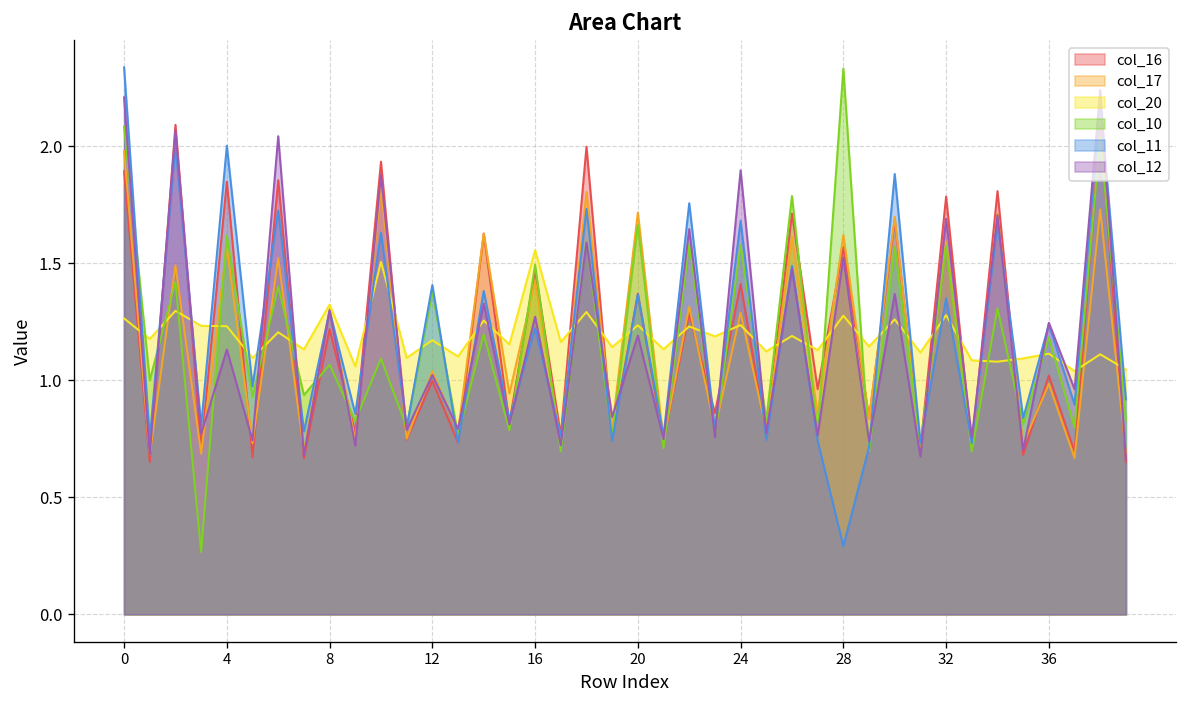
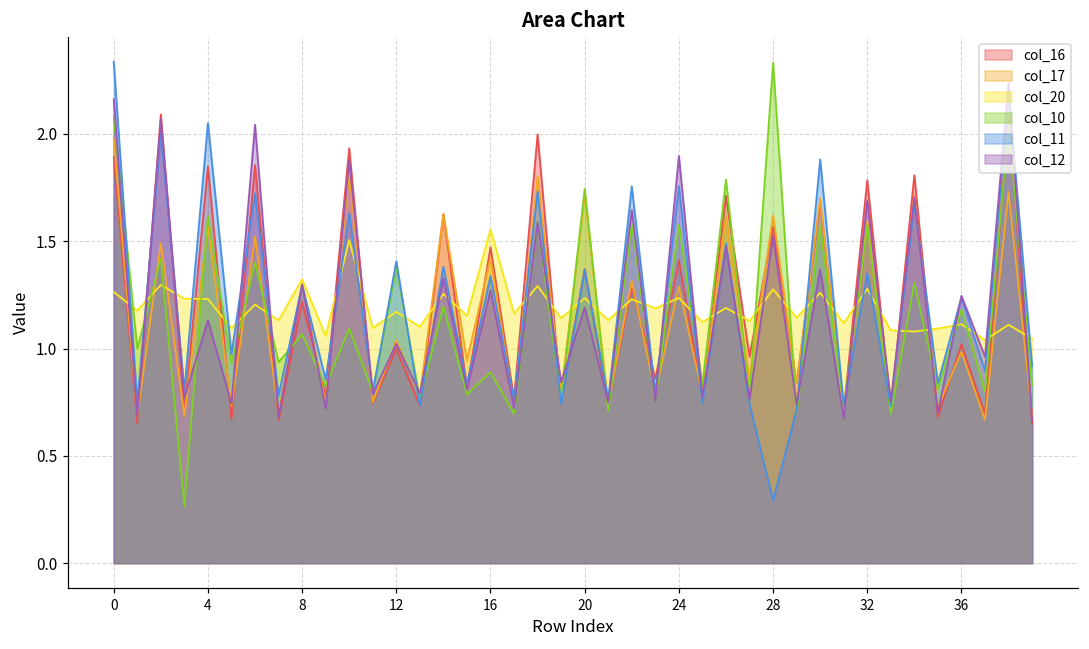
col_12, 0: 2.21 -> 2.16
col_11, 4: 2.00 -> 2.05
col_10, 16: 1.49 -> 0.89
col_11, 16: 1.22 -> 1.34
col_10, 20: 1.66 -> 1.74
col_11, 24: 1.68 -> 1.76
